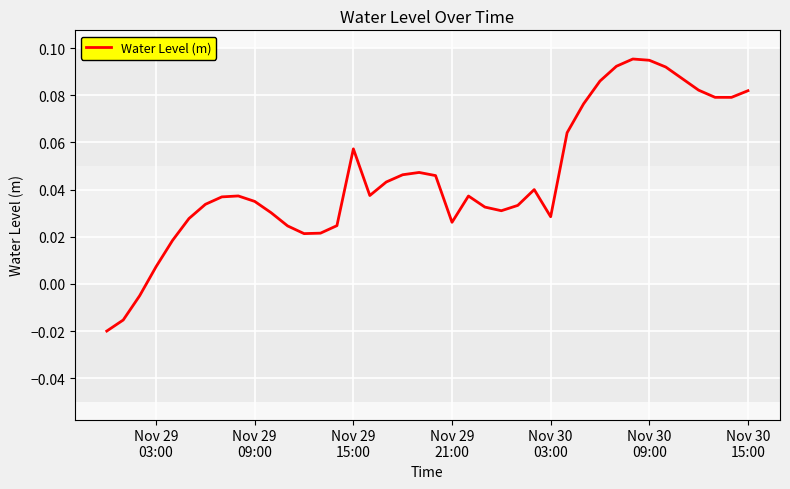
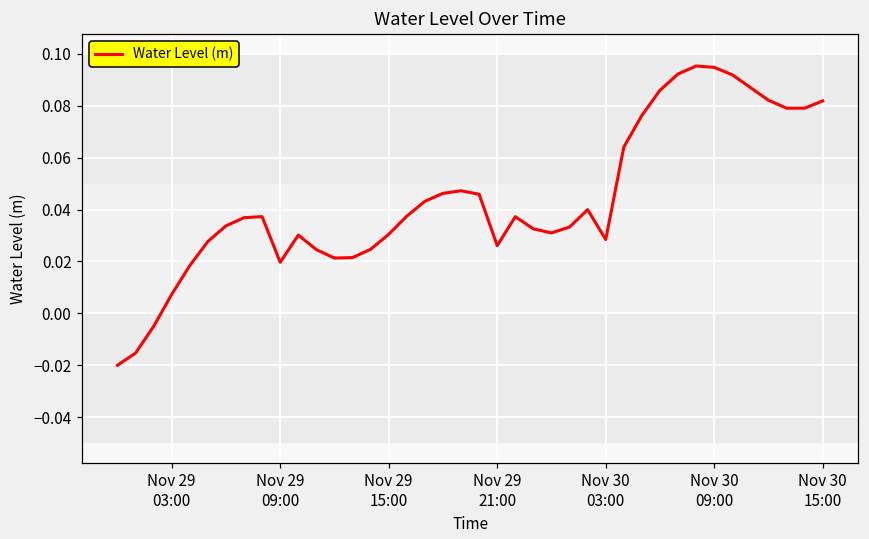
Nov 29 09:00: 0.035 -> 0.020
Nov 29 15:00: 0.057 -> 0.030
